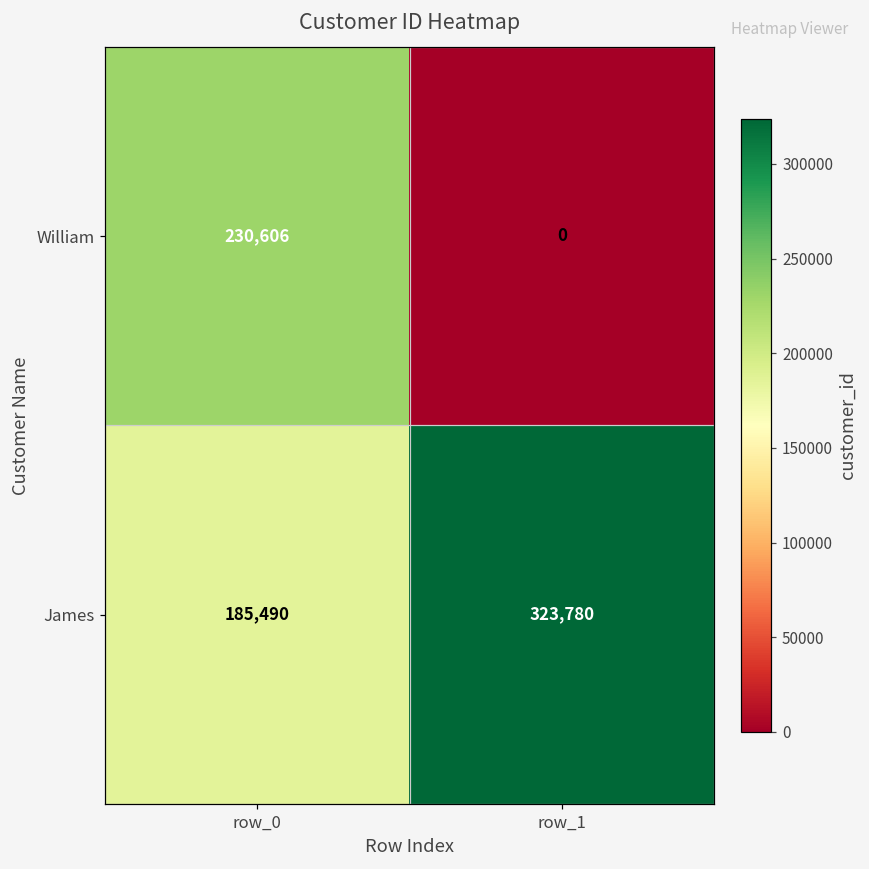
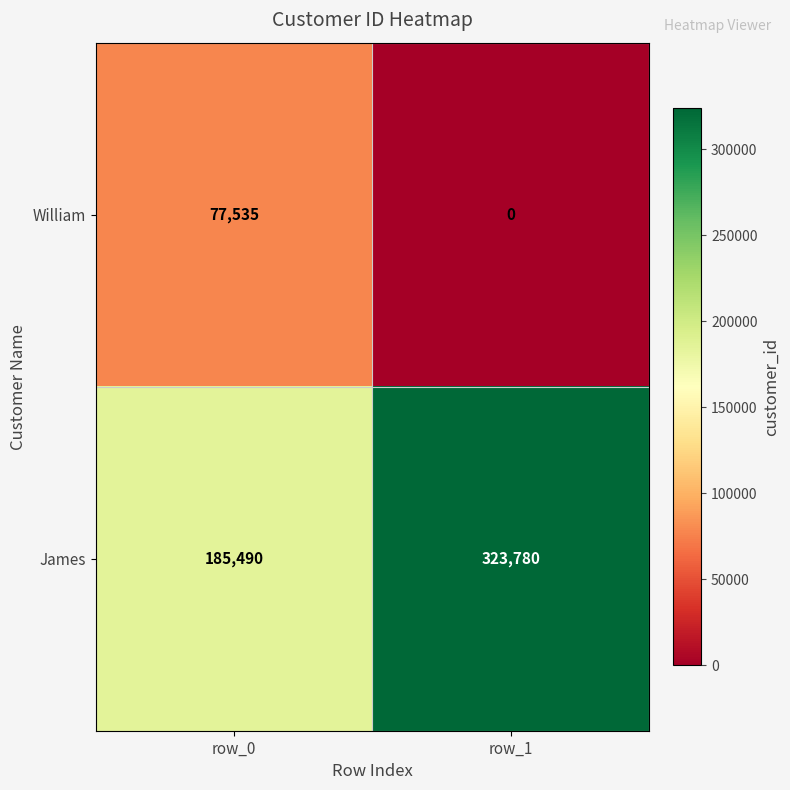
William, row_0: 230,606 -> 77,535
